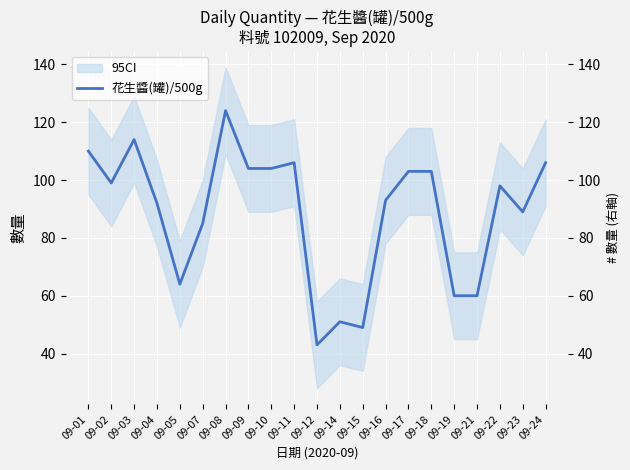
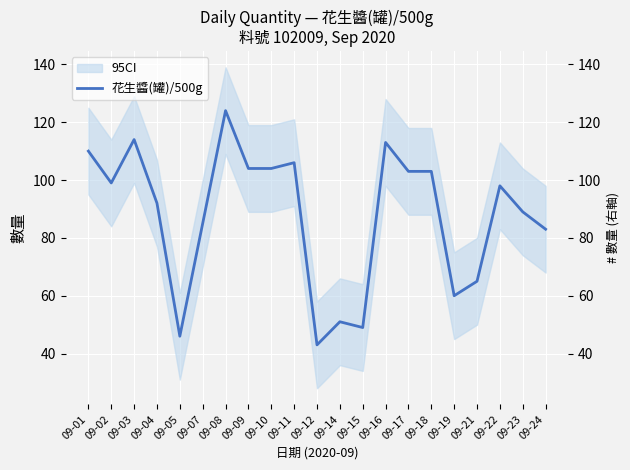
花生醬(罐)/500g, 09-05: 64 -> 46
花生醬(罐)/500g, 09-16: 93 -> 113
花生醬(罐)/500g, 09-21: 60 -> 65
花生醬(罐)/500g, 09-24: 106 -> 83
